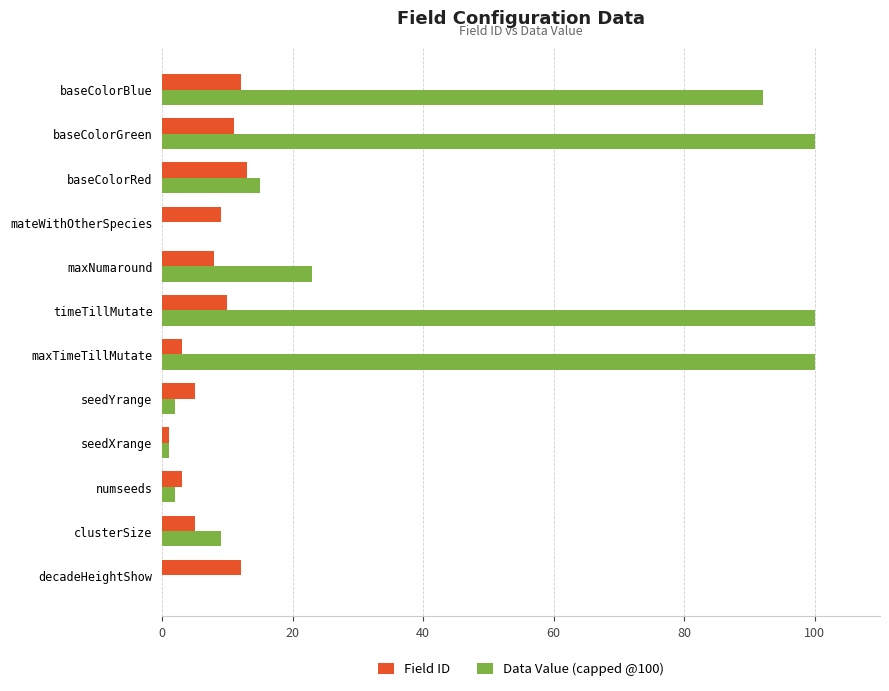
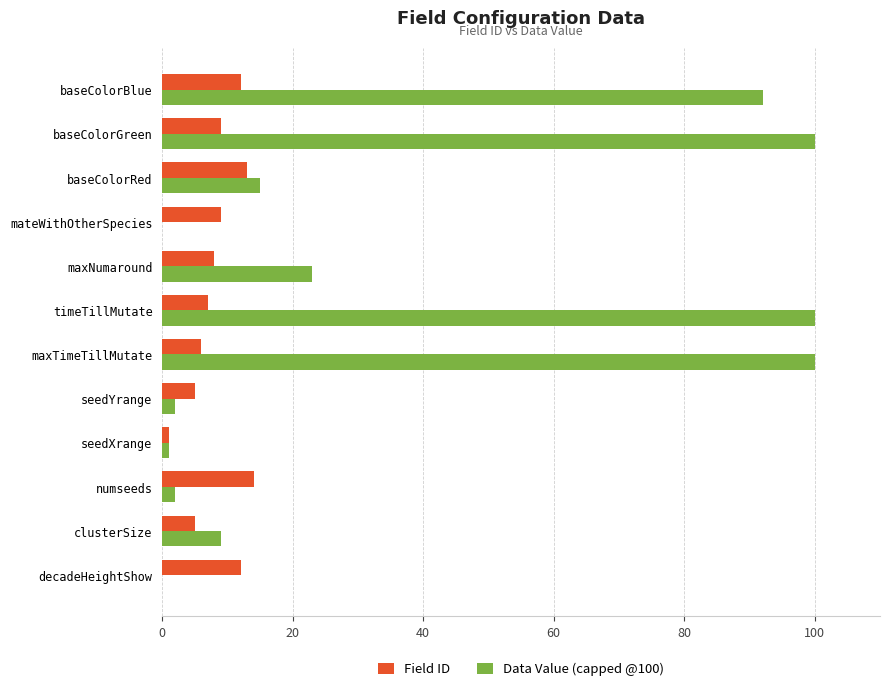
Field ID, baseColorGreen: 11 -> 9
Field ID, timeTillMutate: 10 -> 7
Field ID, maxTimeTillMutate: 3 -> 6
Field ID, numseeds: 3 -> 14
